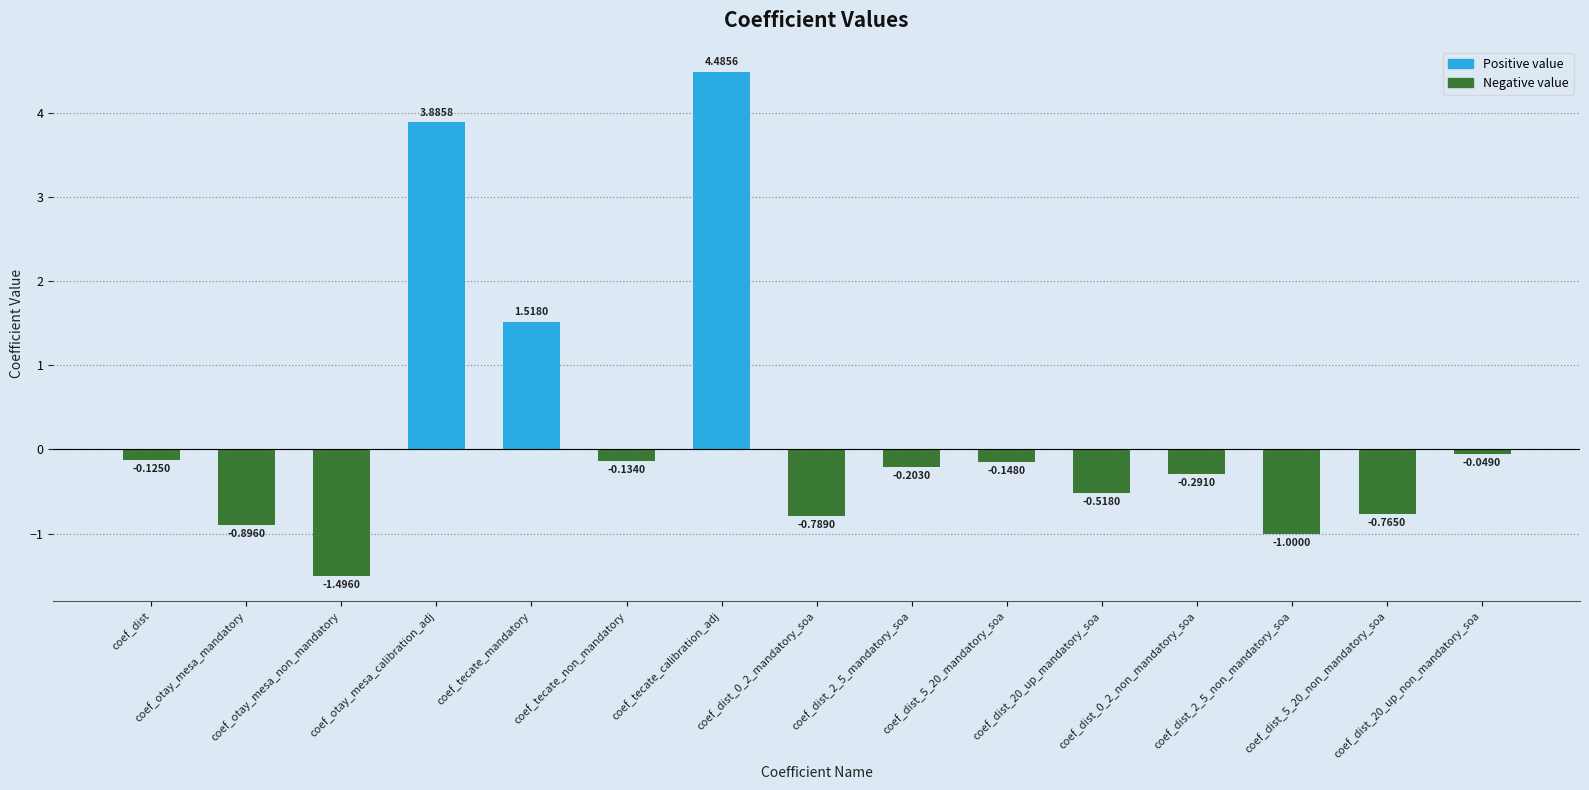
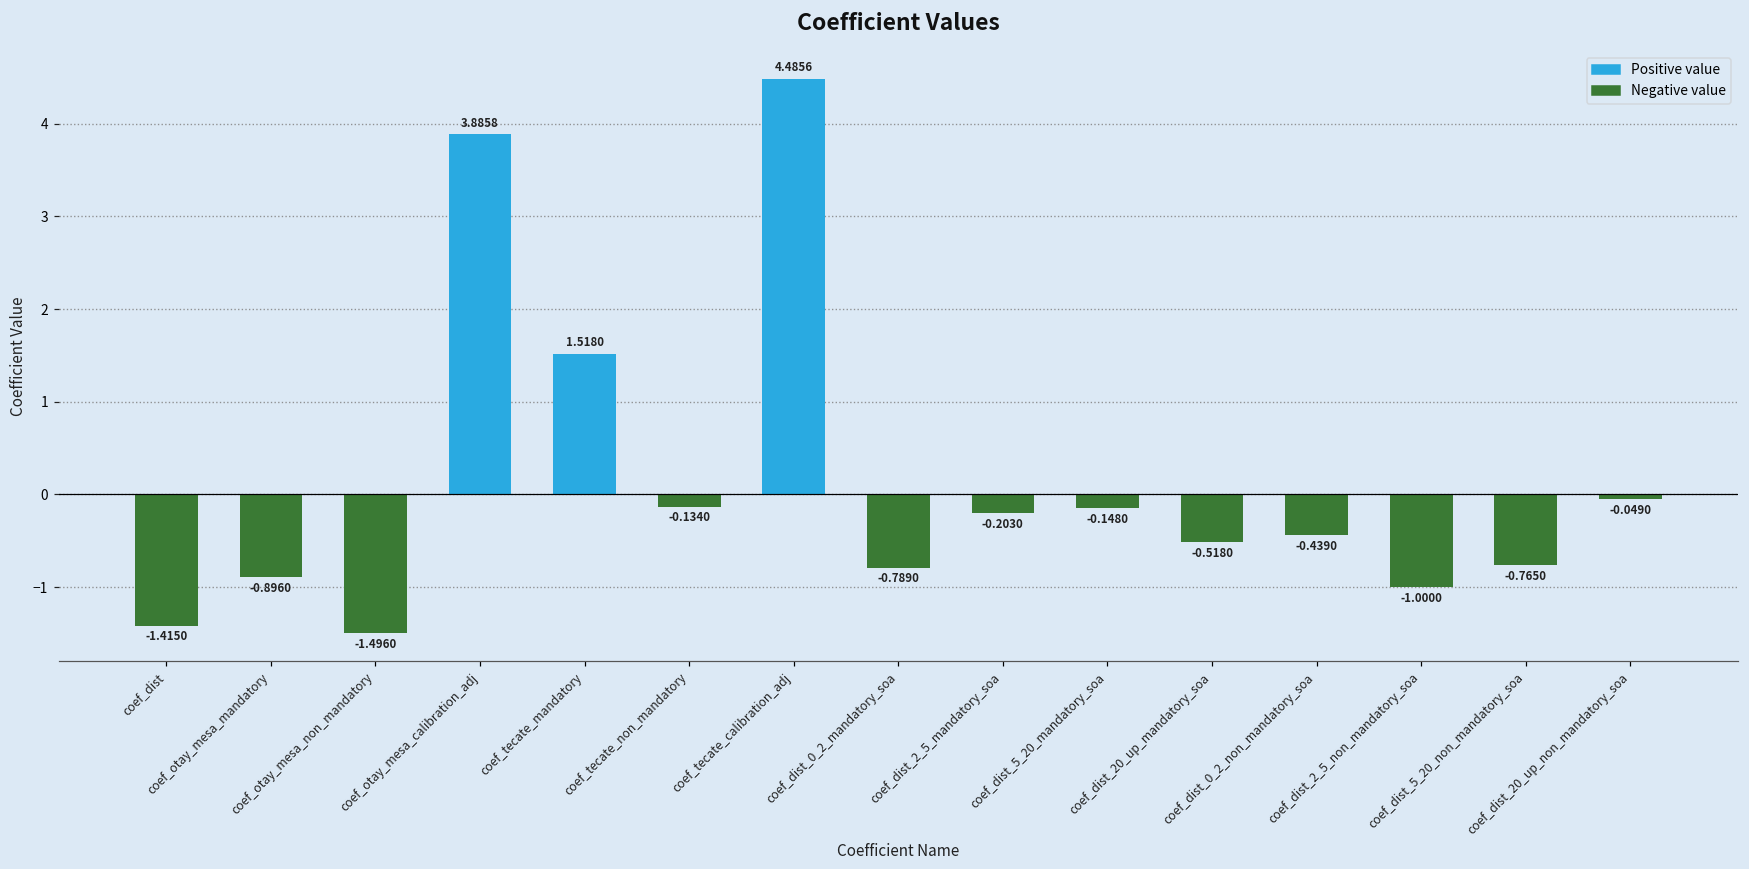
coef_dist: -0.1250 -> -1.4150
coef_dist_0_2_non_mandatory_soa: -0.2910 -> -0.4390
